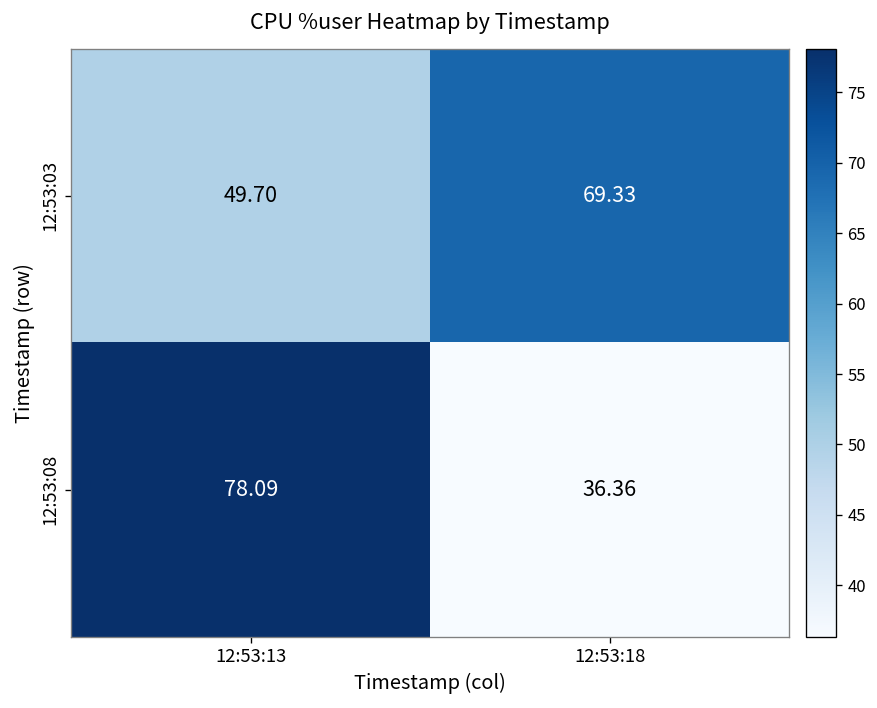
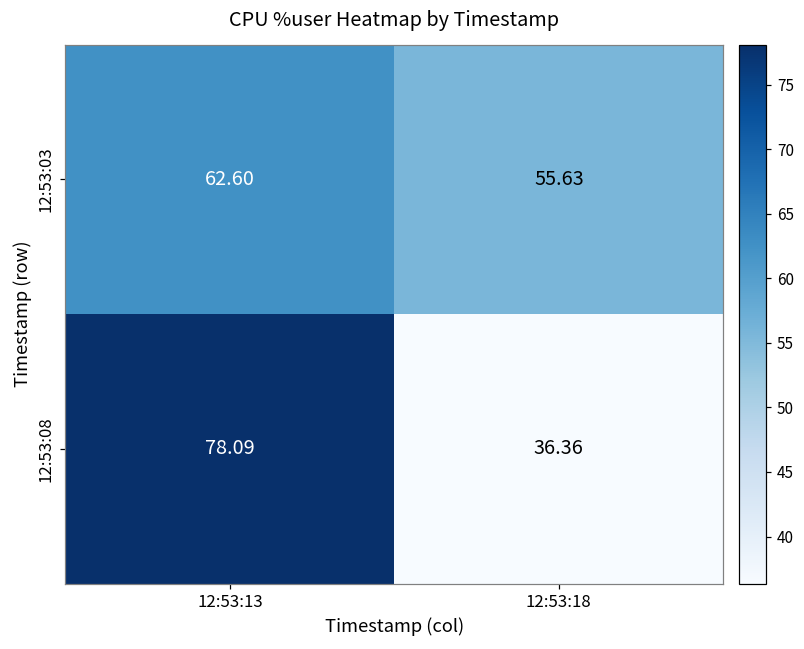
12:53:03, 12:53:13: 49.70 -> 62.60
12:53:03, 12:53:18: 69.33 -> 55.63
